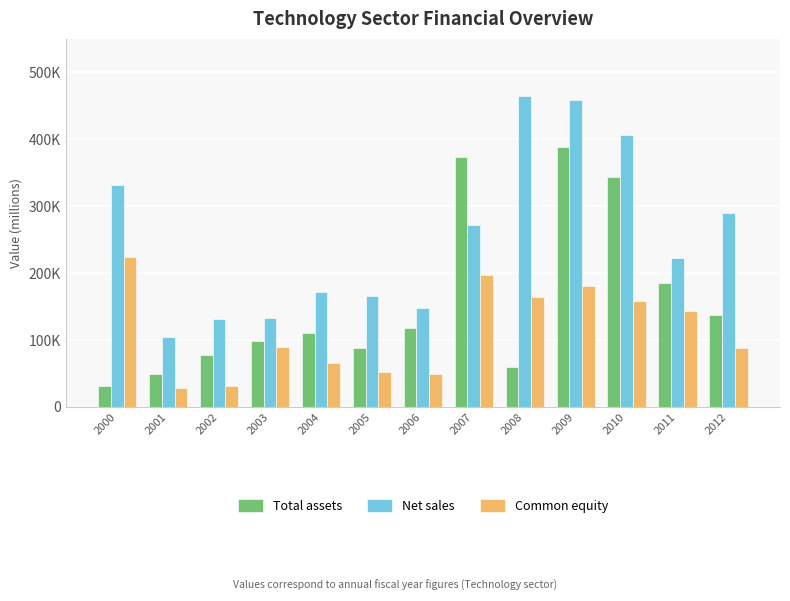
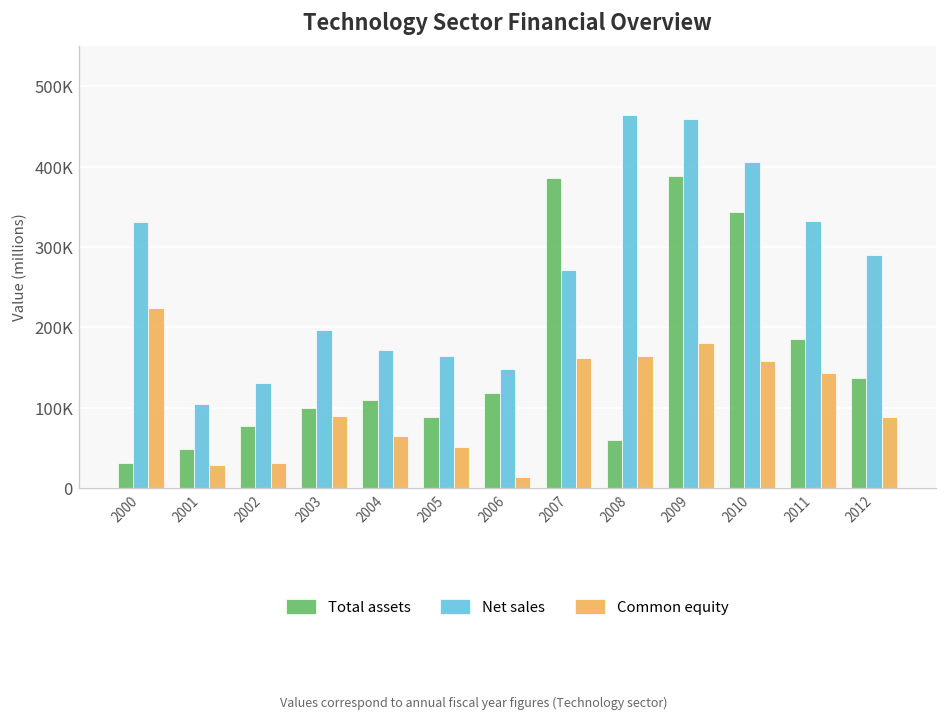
Net sales, 2003: 130000 -> 200000
Common equity, 2006: 50000 -> 10000
Total assets, 2007: 370000 -> 390000
Common equity, 2007: 200000 -> 160000
Net sales, 2011: 220000 -> 330000
